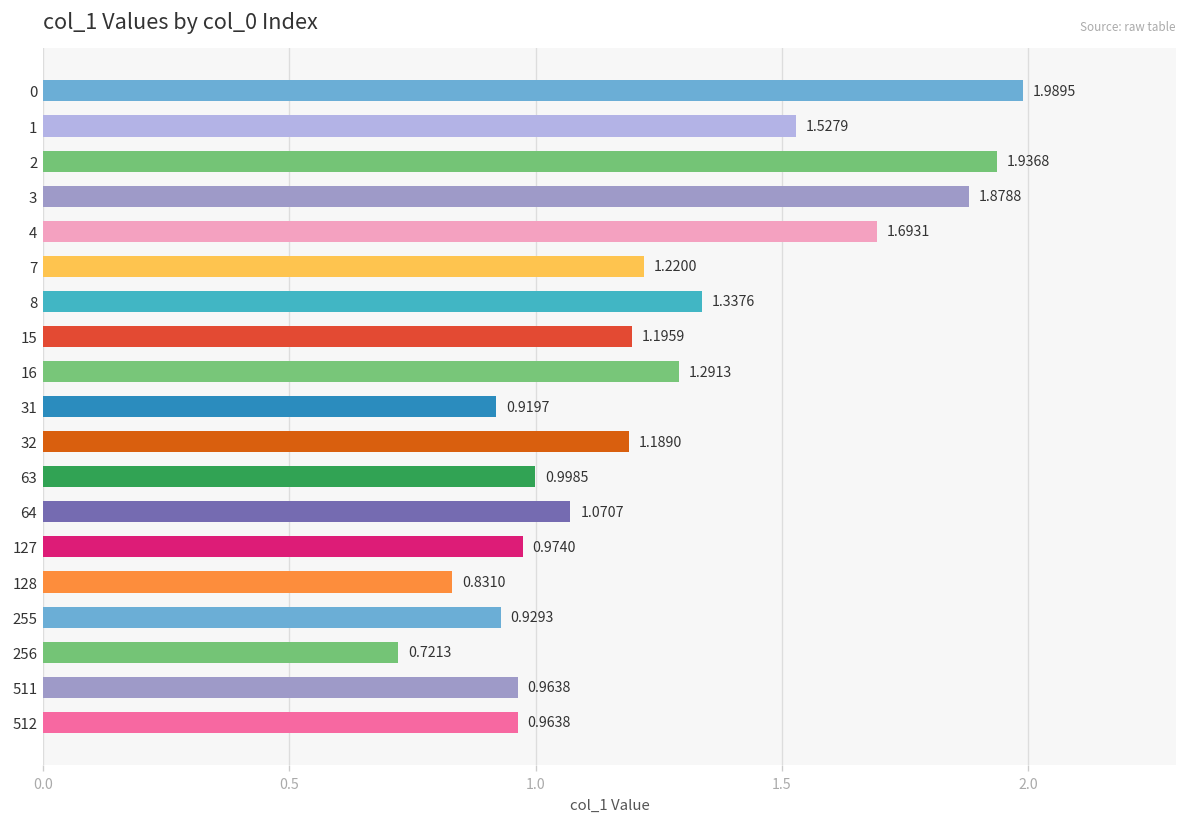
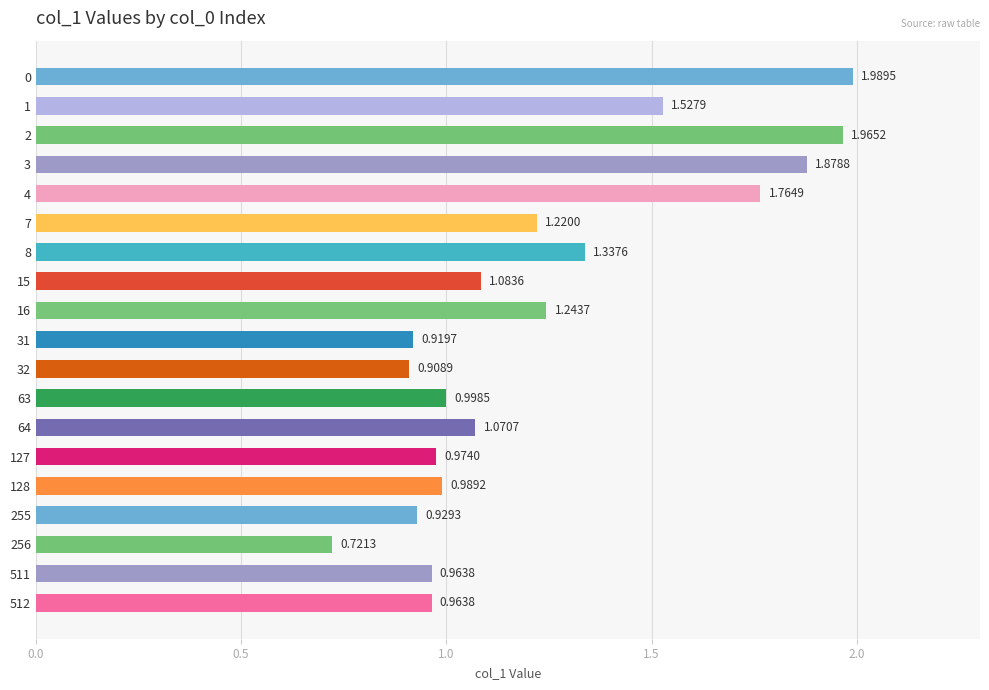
2: 1.9368 -> 1.9652
4: 1.6931 -> 1.7649
15: 1.1959 -> 1.0836
16: 1.2913 -> 1.2437
32: 1.1890 -> 0.9089
128: 0.8310 -> 0.9892
